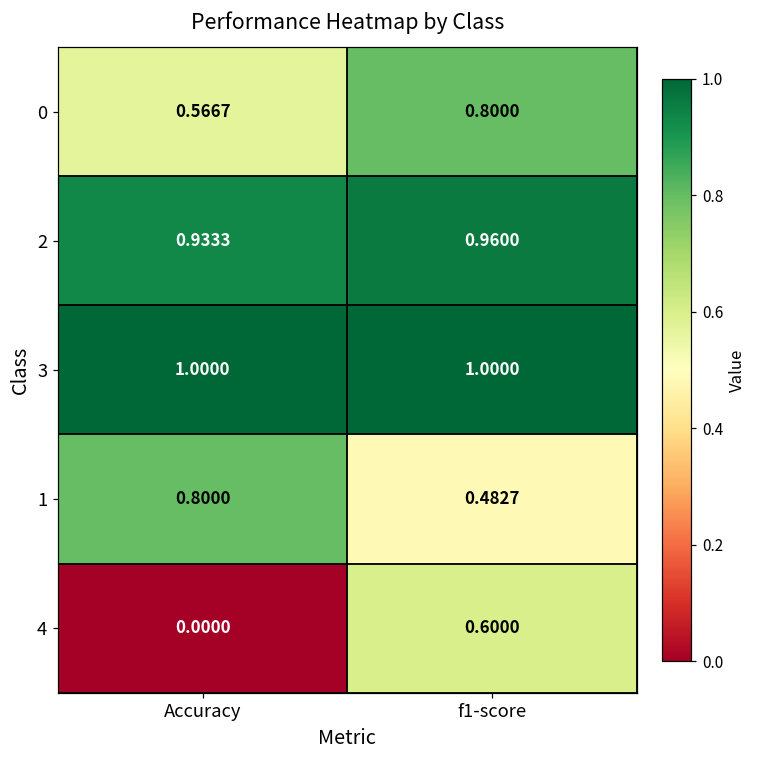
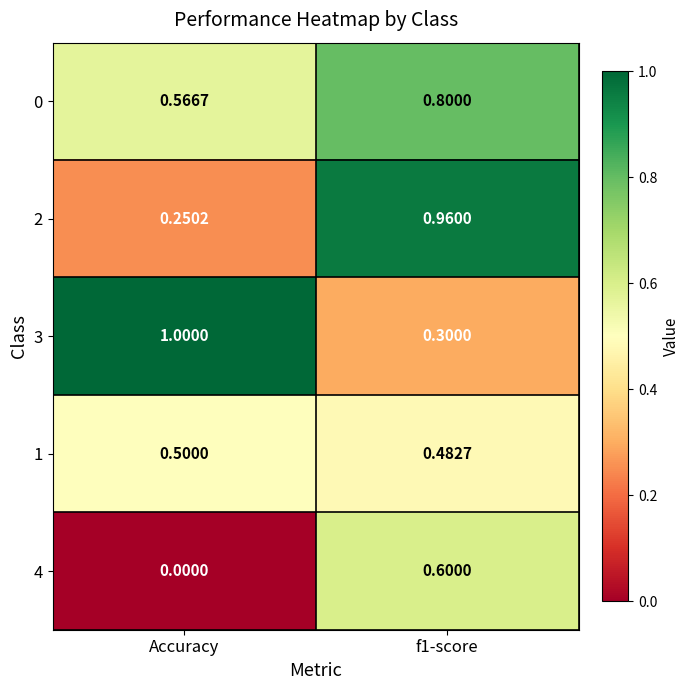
2, Accuracy: 0.9333 -> 0.2502
3, f1-score: 1.0000 -> 0.3000
1, Accuracy: 0.8000 -> 0.5000
